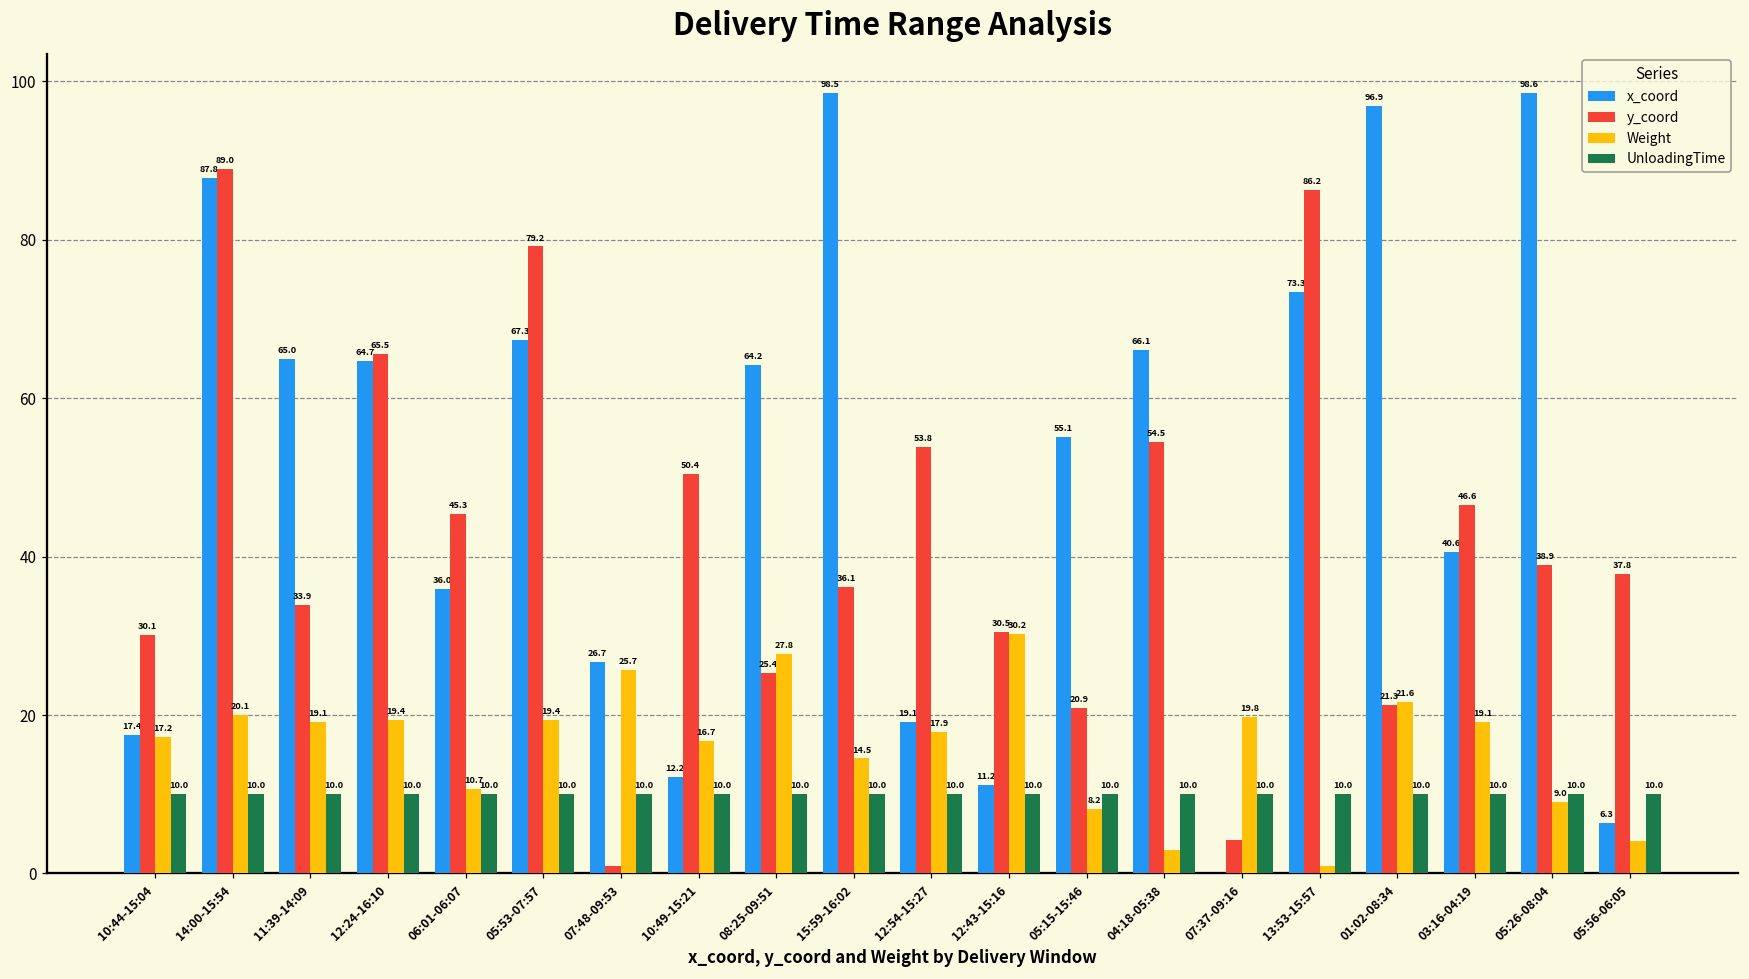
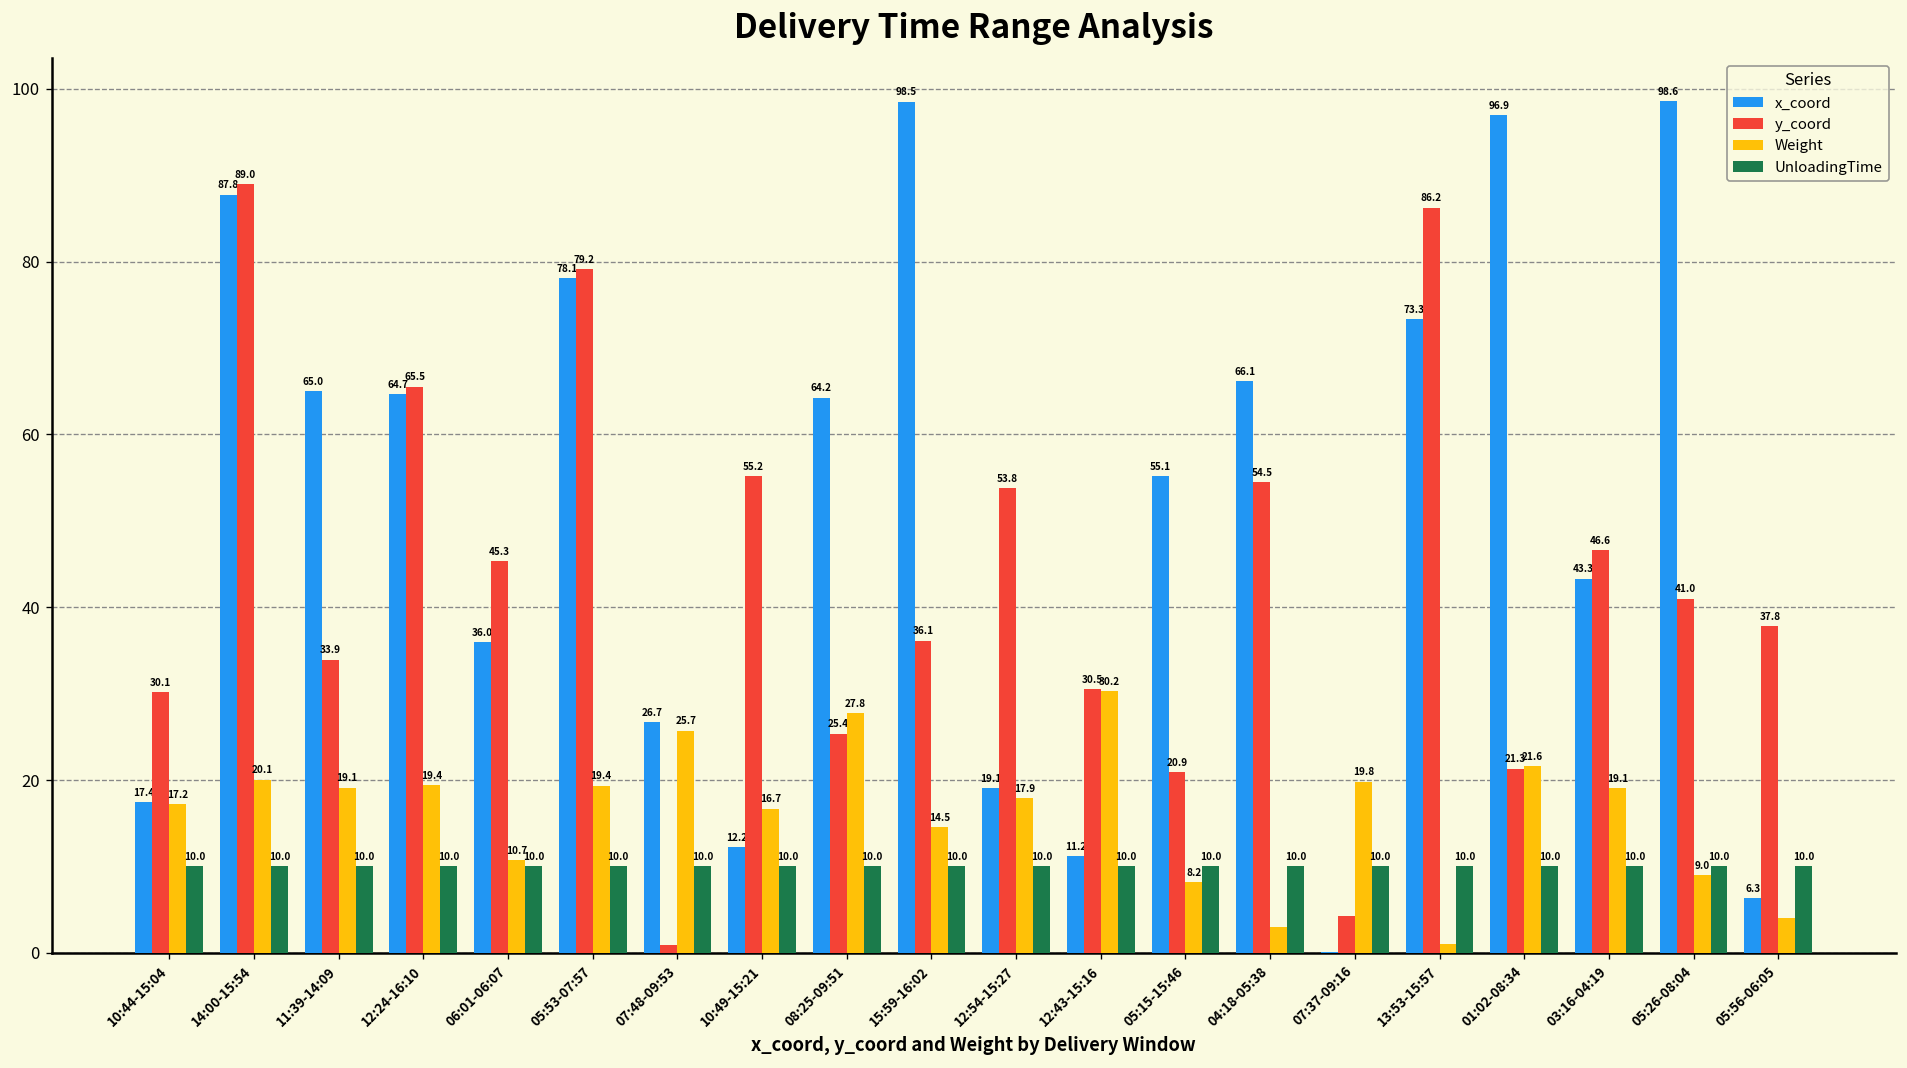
x_coord, 05:53-07:57: 67.3 -> 78.1
y_coord, 10:49-15:21: 50.4 -> 55.2
x_coord, 03:16-04:19: 40.6 -> 43.3
y_coord, 05:26-08:04: 38.9 -> 41.0
